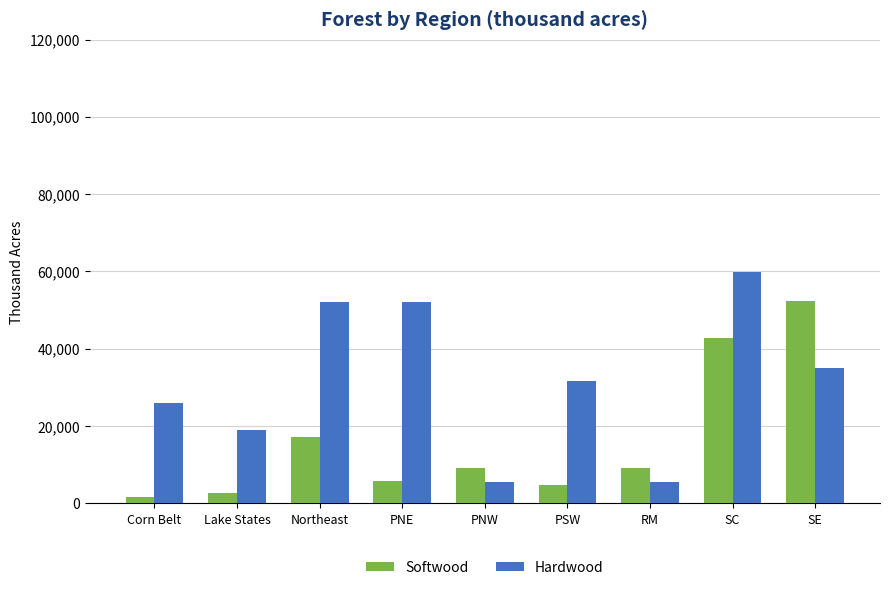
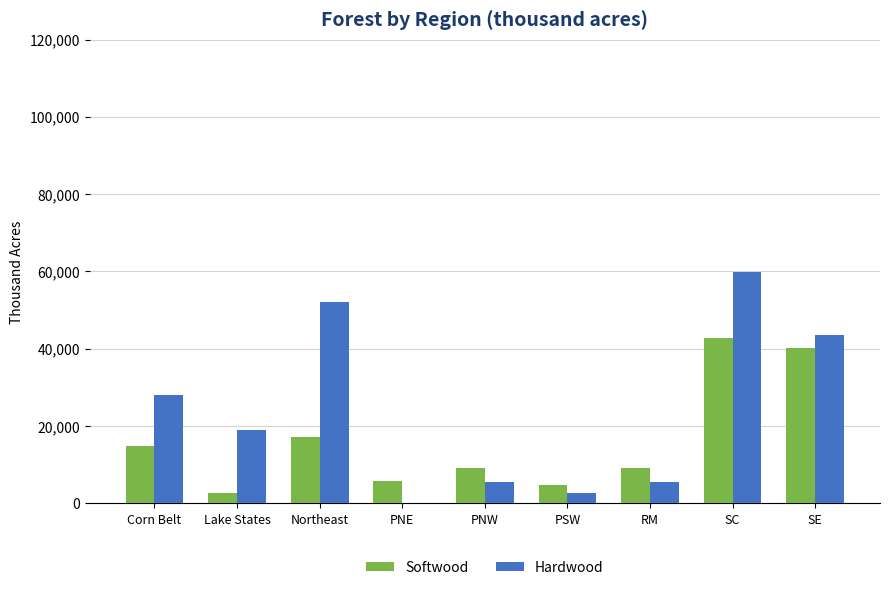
Softwood, Corn Belt: 2,000 -> 15,000
Hardwood, Corn Belt: 26,000 -> 28,000
Hardwood, PNE: 52,000 -> 0
Hardwood, PSW: 32,000 -> 3,000
Softwood, SE: 52,000 -> 40,000
Hardwood, SE: 35,000 -> 44,000
